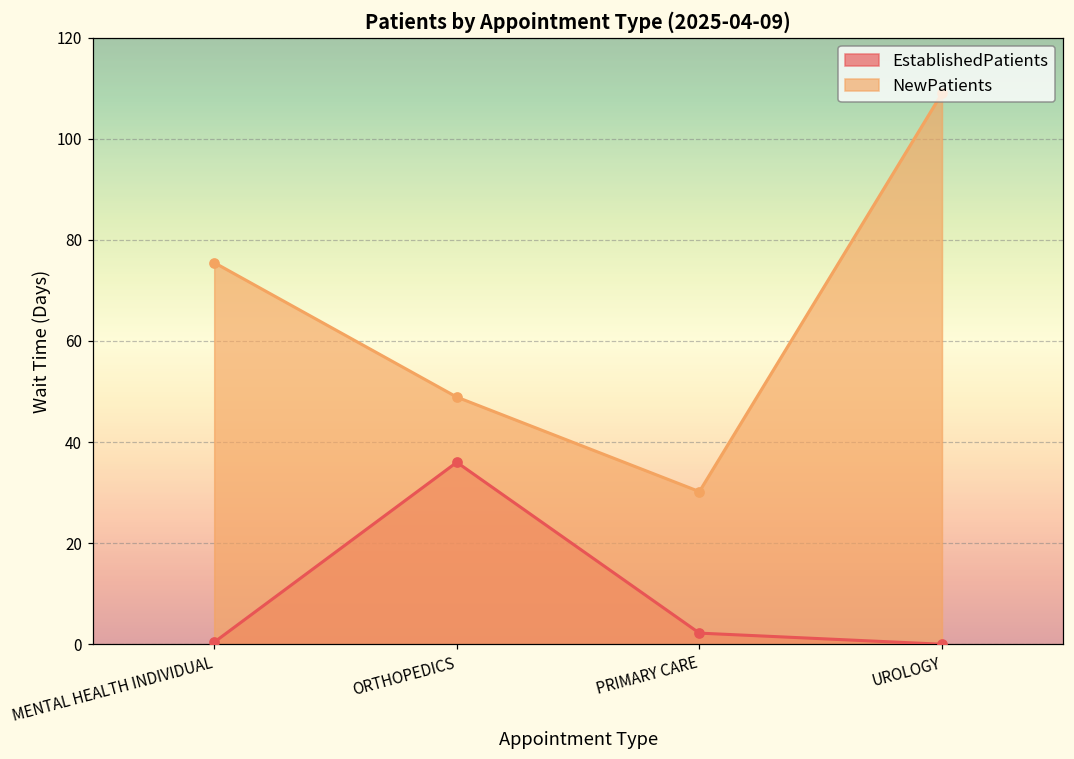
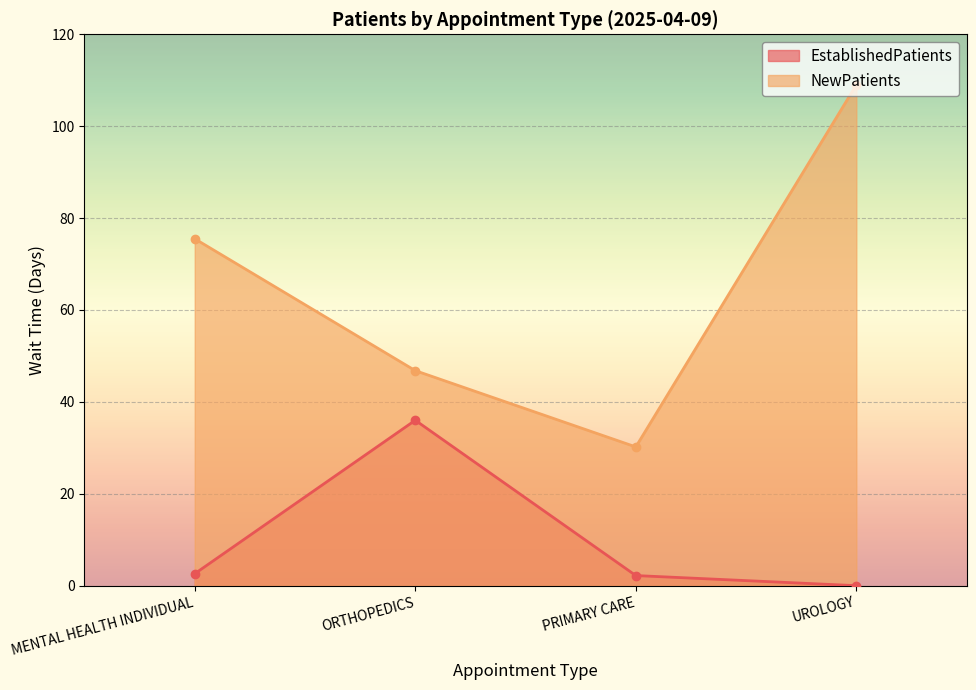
EstablishedPatients, MENTAL HEALTH INDIVIDUAL: 0 -> 3
NewPatients, ORTHOPEDICS: 49 -> 47
